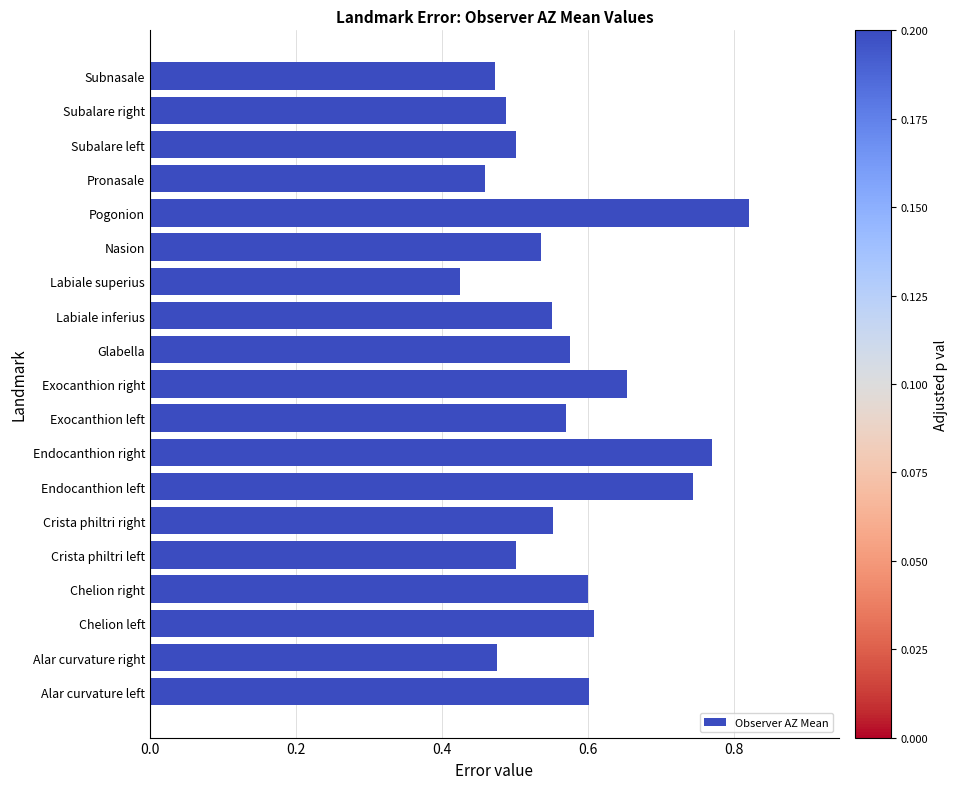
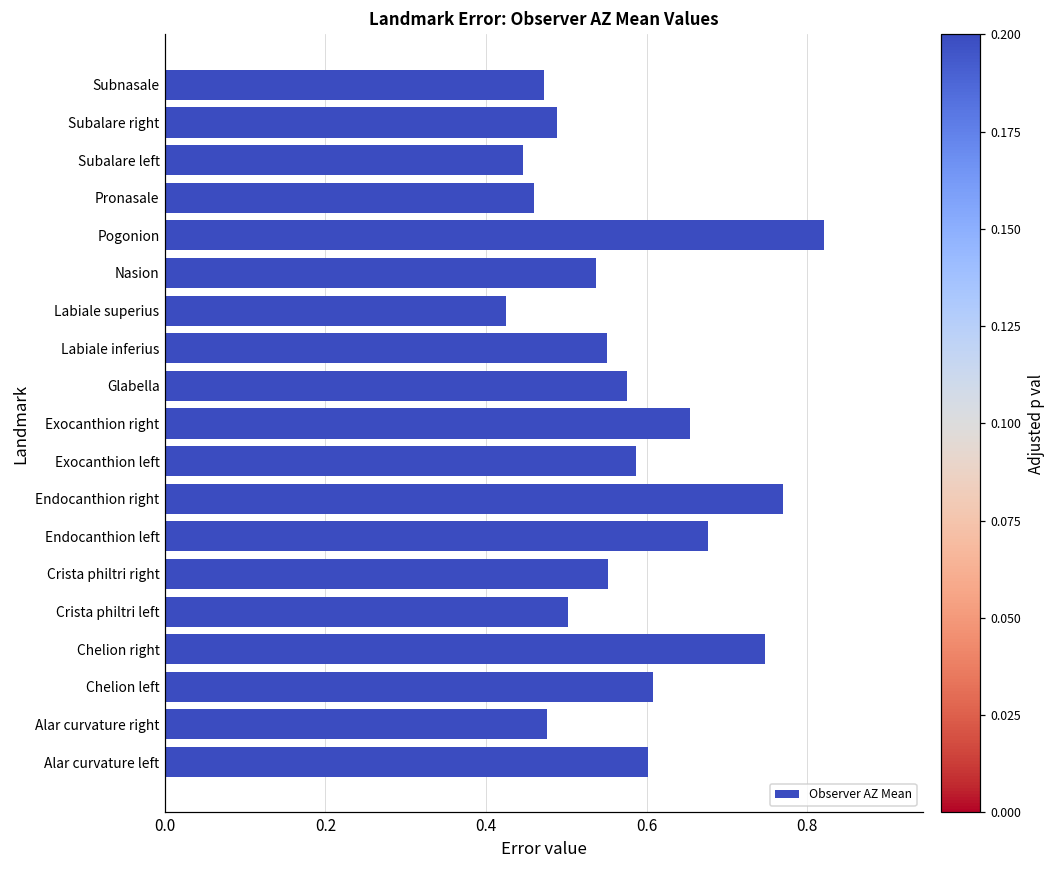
Subalare left: 0.50 -> 0.45
Exocanthion left: 0.57 -> 0.59
Endocanthion left: 0.74 -> 0.68
Chelion right: 0.60 -> 0.75
